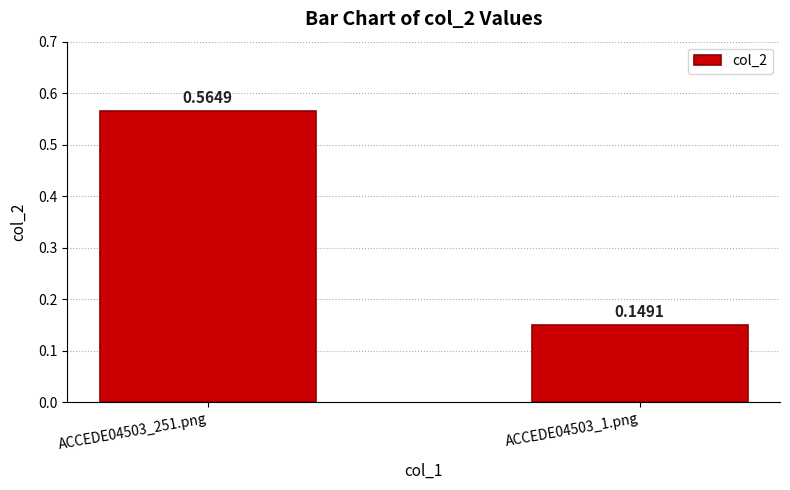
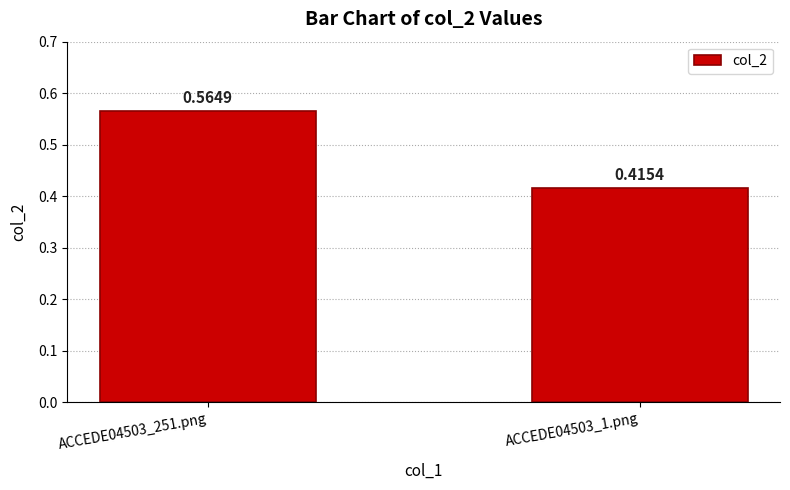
ACCEDE04503_1.png: 0.1491 -> 0.4154
